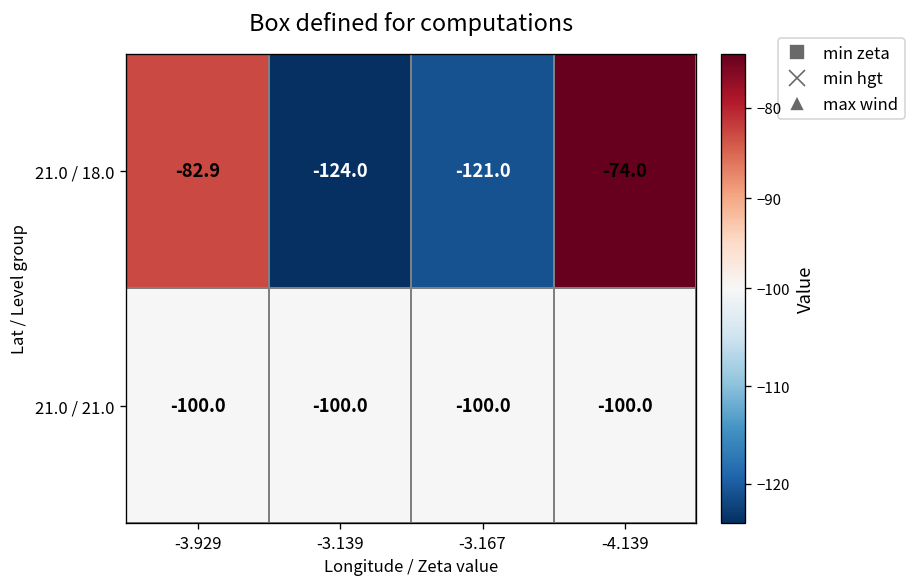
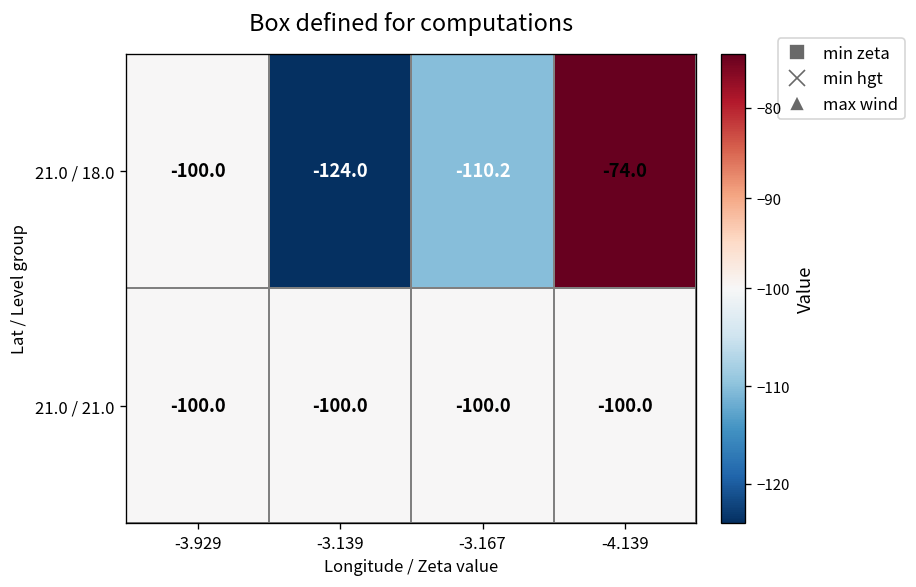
21.0 / 18.0, -3.929: -82.9 -> -100.0
21.0 / 18.0, -3.167: -121.0 -> -110.2
